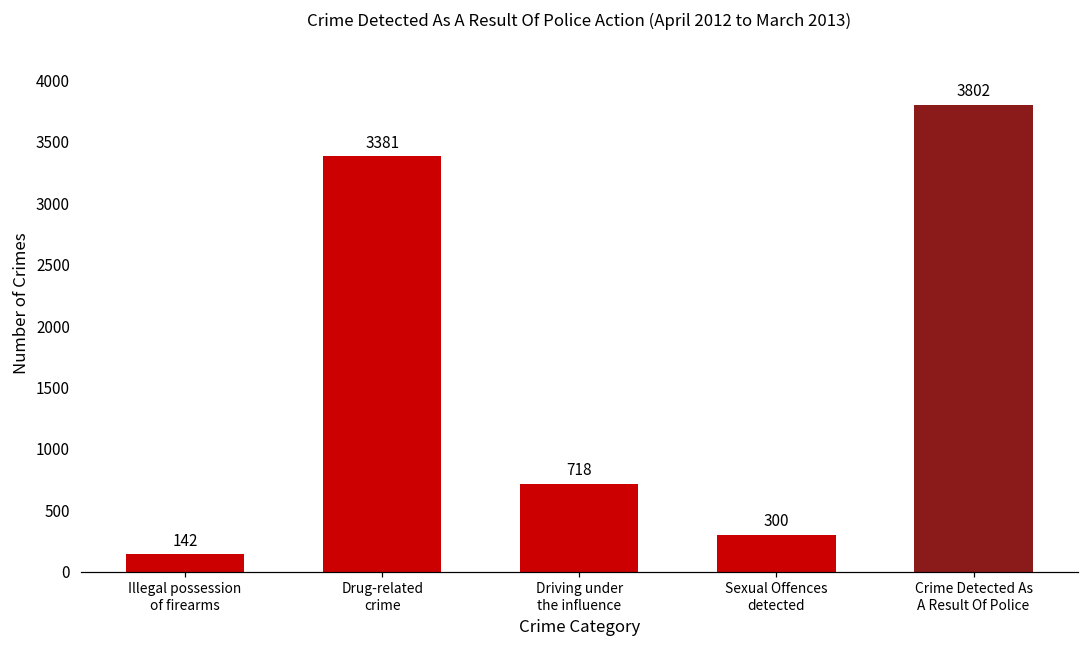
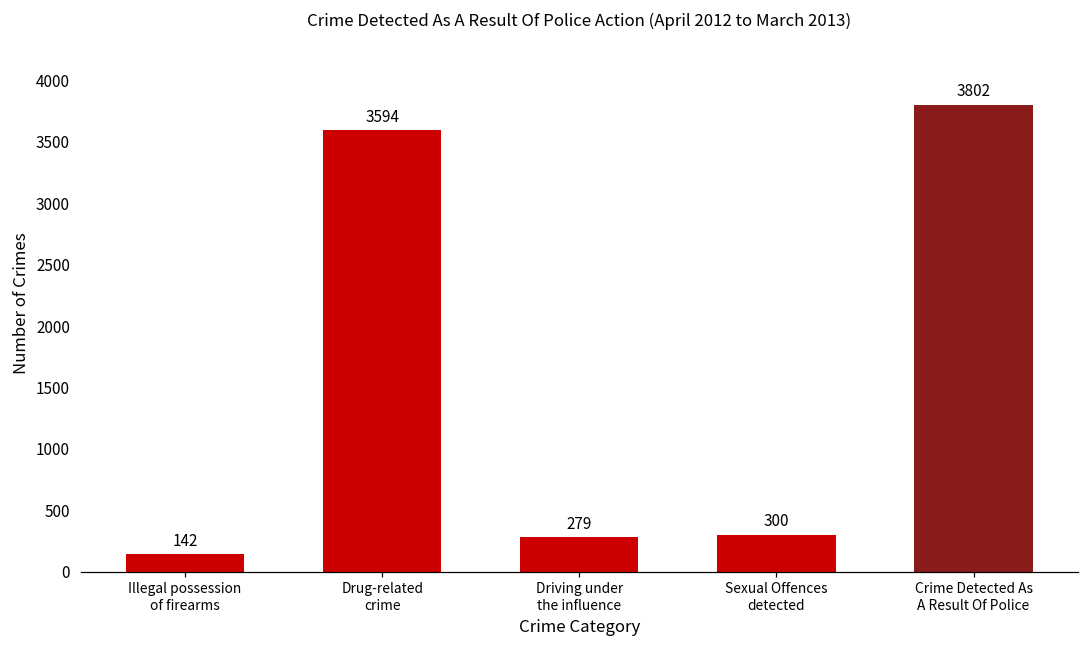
Drug-related crime: 3381 -> 3594
Driving under the influence: 718 -> 279
